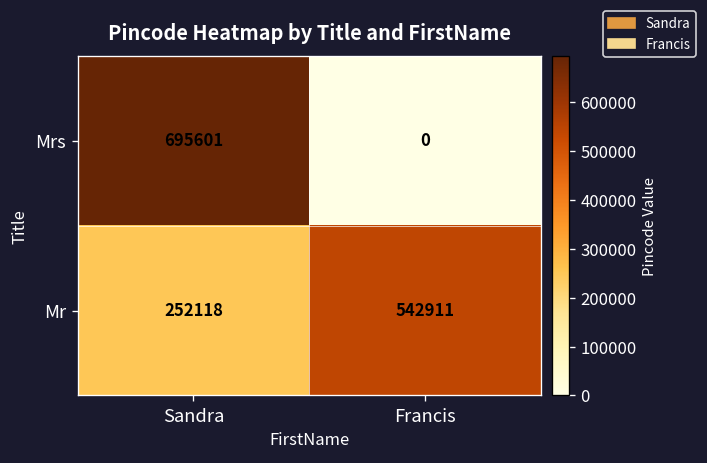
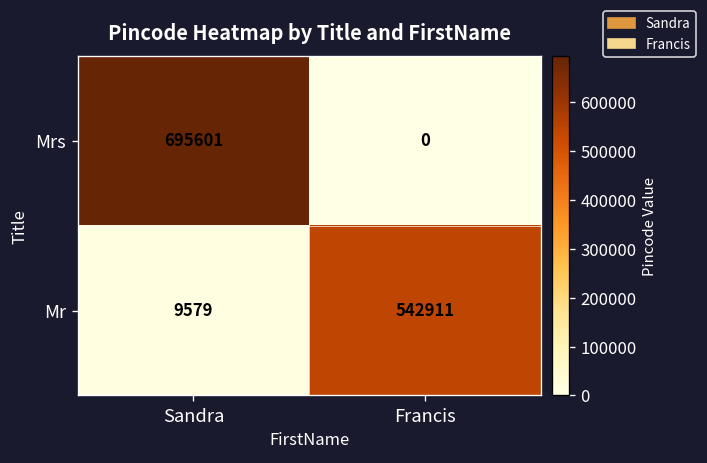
Mr, Sandra: 252118 -> 9579
